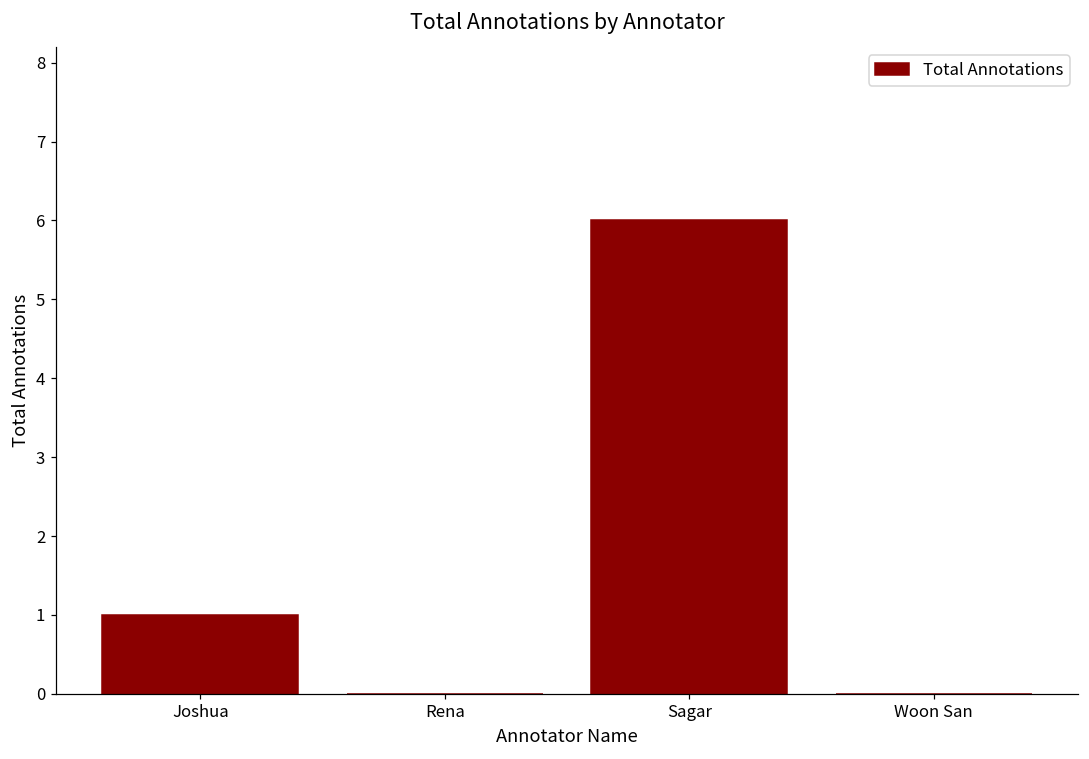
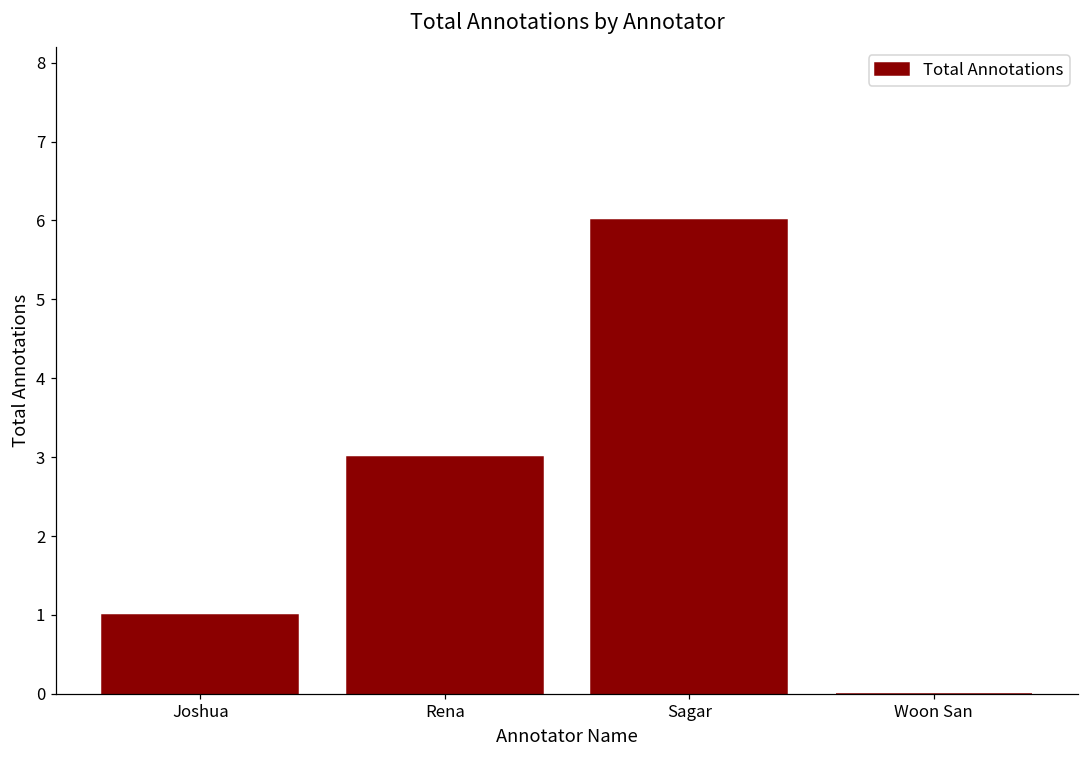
Rena: 0 -> 3
